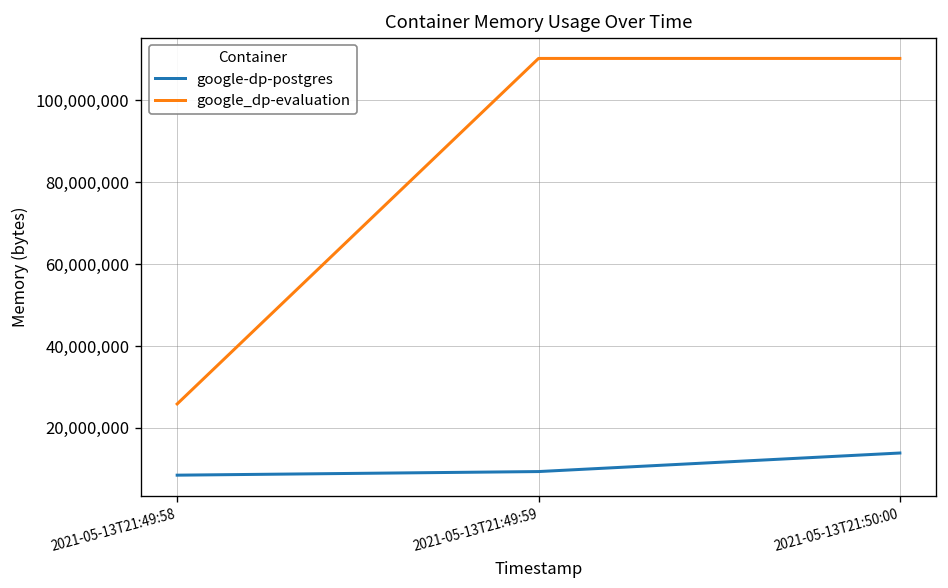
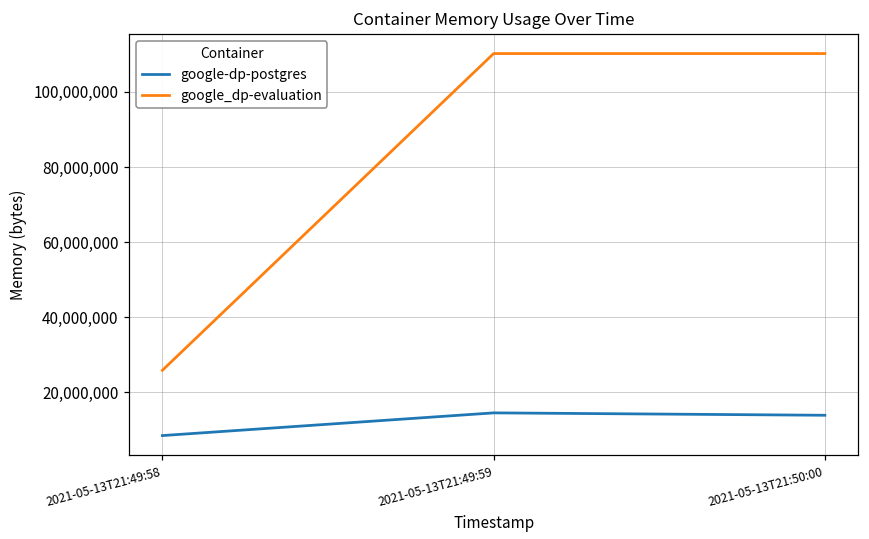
google-dp-postgres, 2021-05-13T21:49:59: 9,000,000 -> 15,000,000
